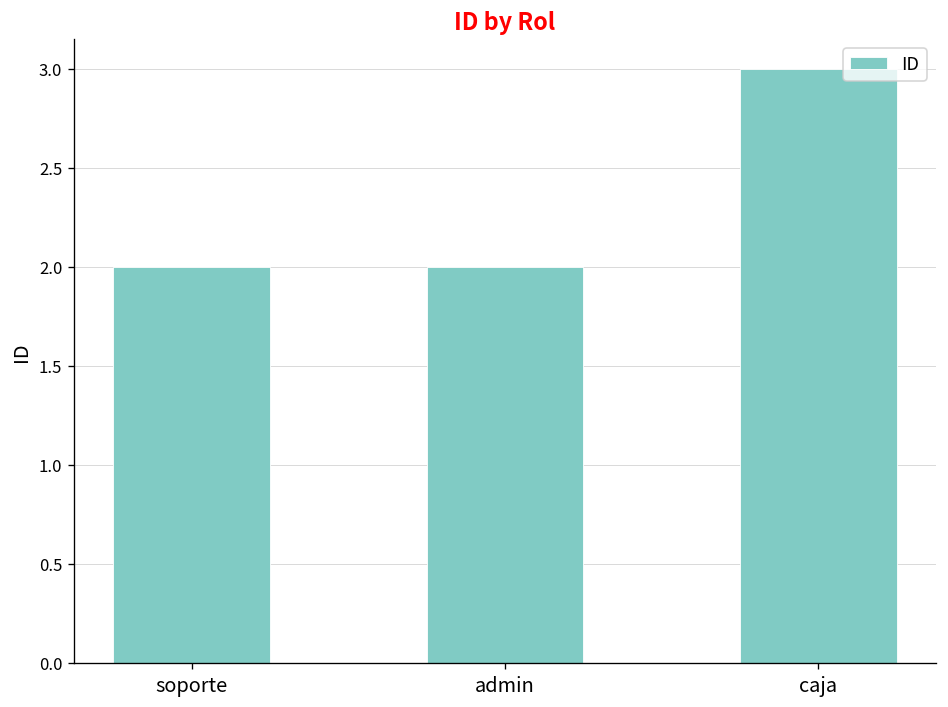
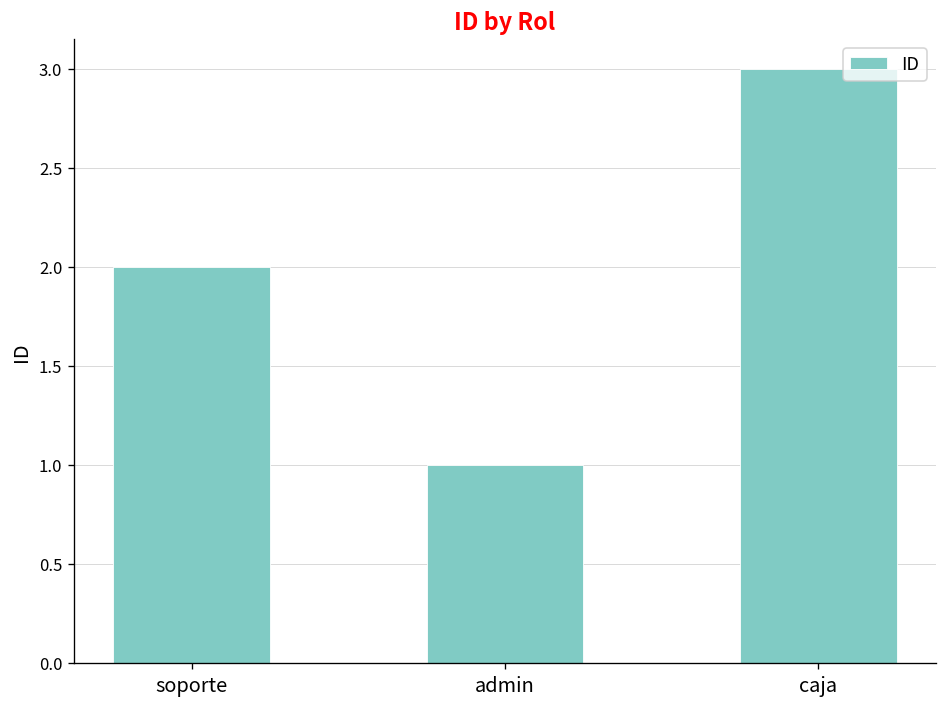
admin: 2 -> 1
